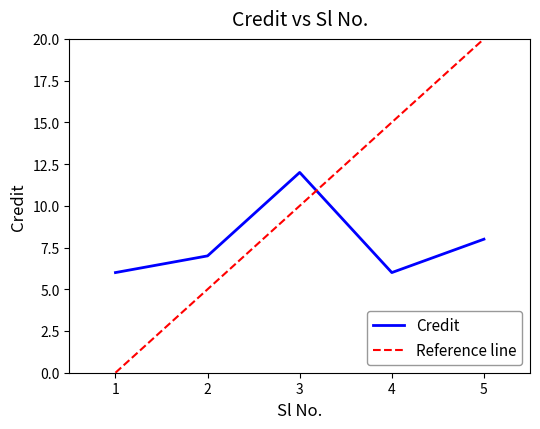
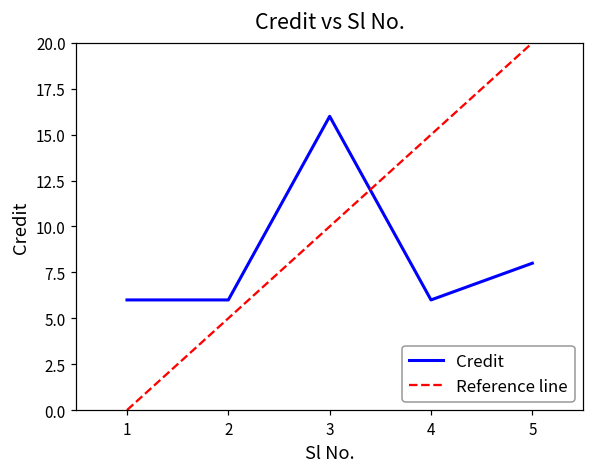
Credit, 2: 7 -> 6
Credit, 3: 12 -> 16
